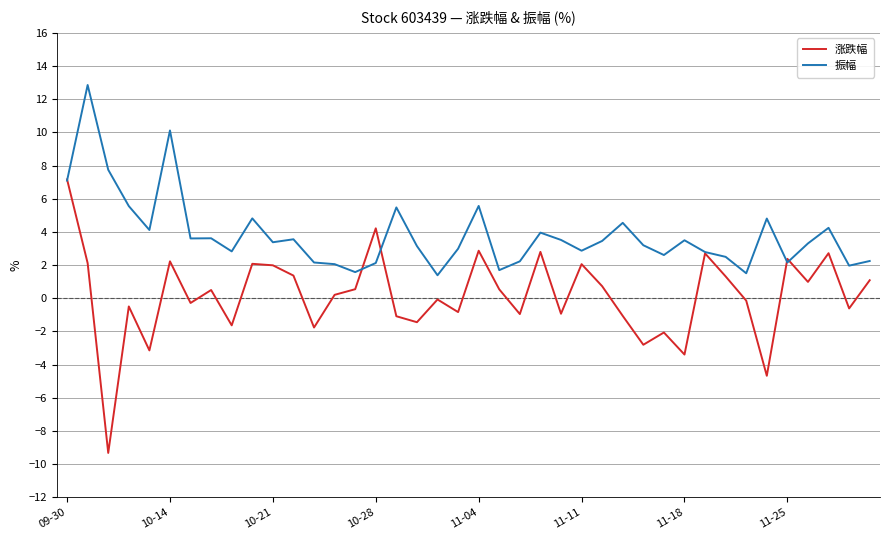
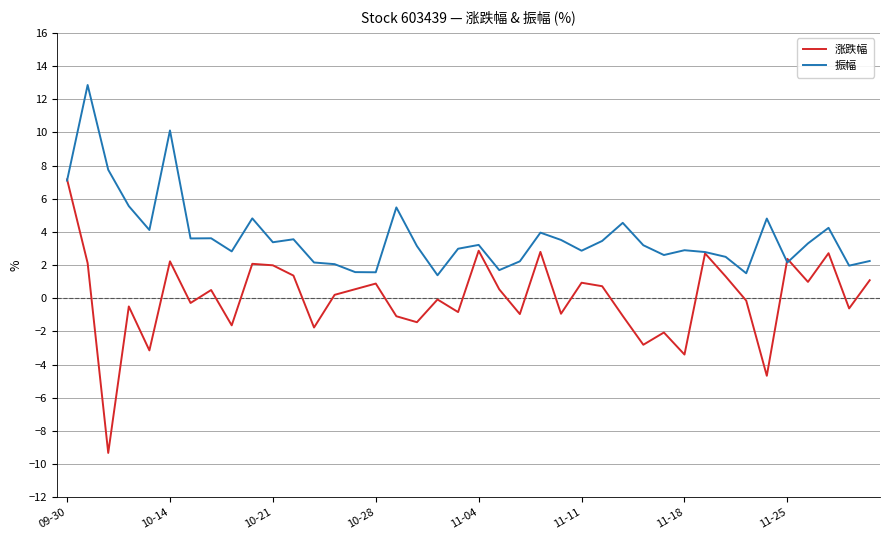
涨跌幅, 10-28: 4.2 -> 0.9
振幅, 10-28: 2.1 -> 1.6
振幅, 11-04: 5.6 -> 3.2
涨跌幅, 11-11: 2.1 -> 0.9
振幅, 11-18: 3.5 -> 2.9
